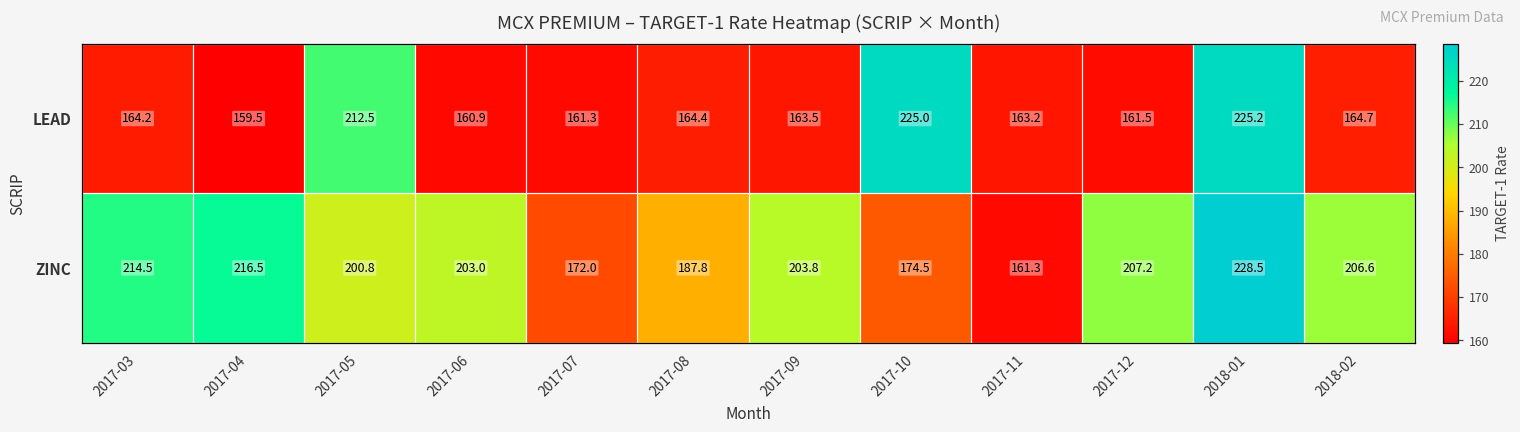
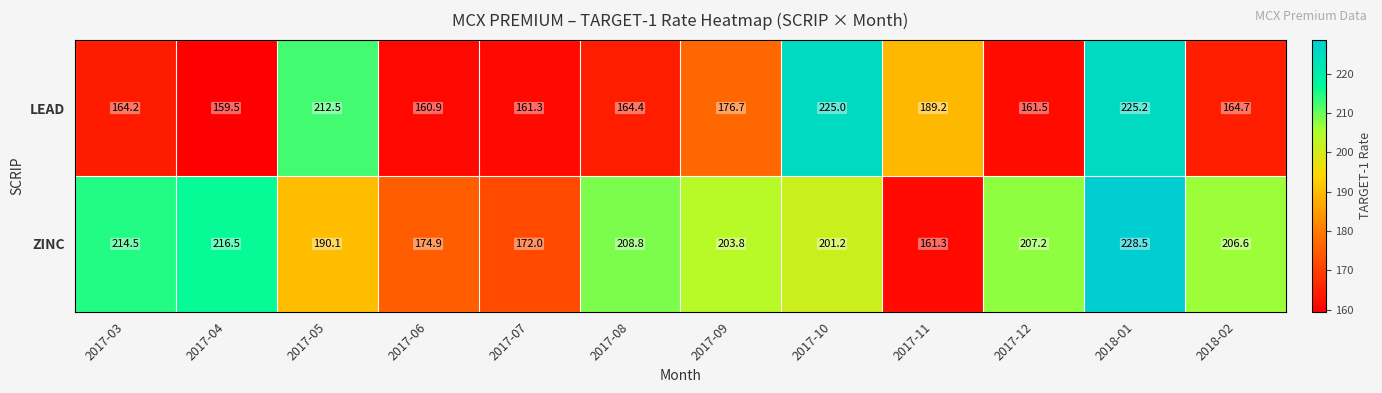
LEAD, 2017-09: 163.5 -> 176.7
LEAD, 2017-11: 163.2 -> 189.2
ZINC, 2017-05: 200.8 -> 190.1
ZINC, 2017-06: 203.0 -> 174.9
ZINC, 2017-08: 187.8 -> 208.8
ZINC, 2017-10: 174.5 -> 201.2
